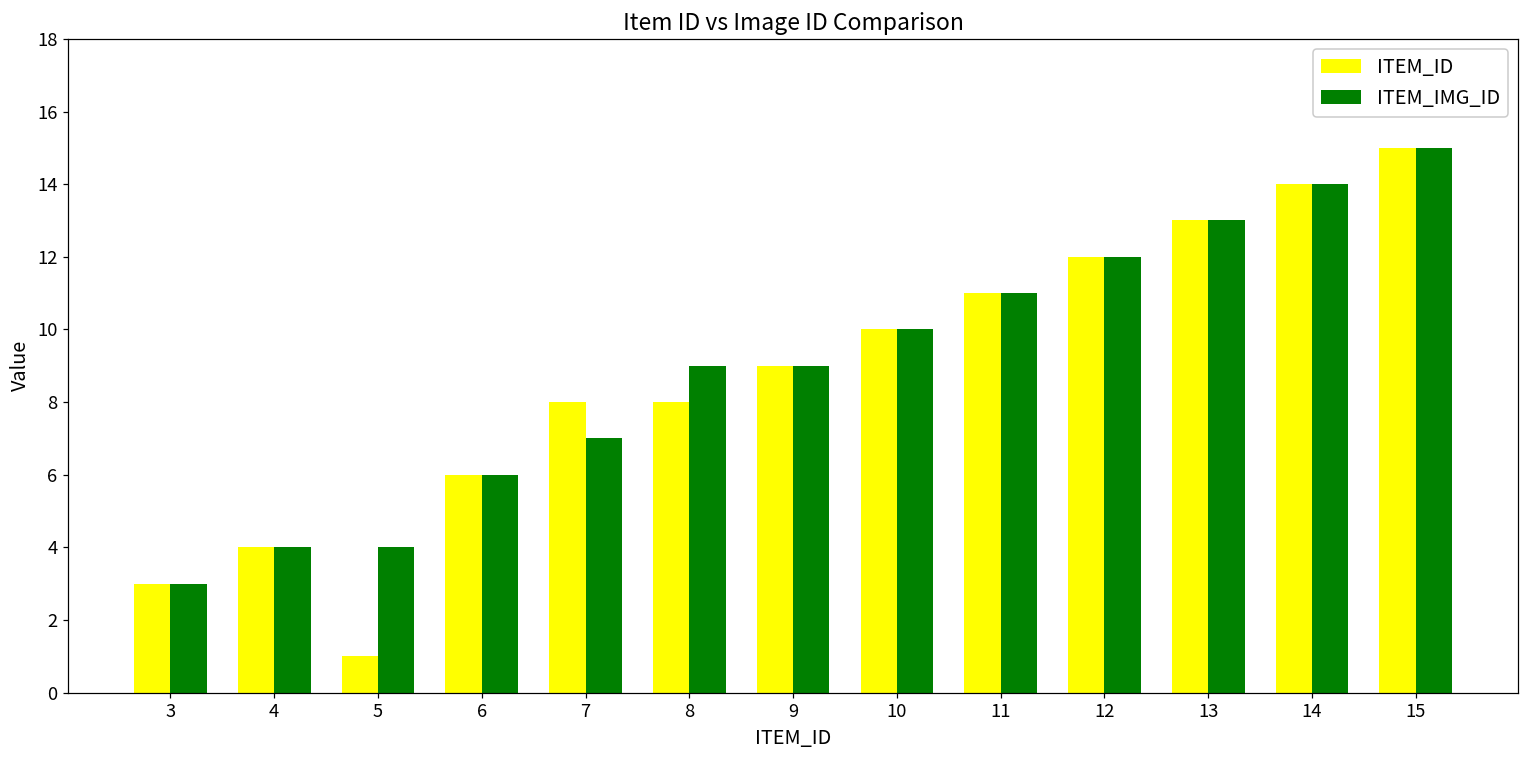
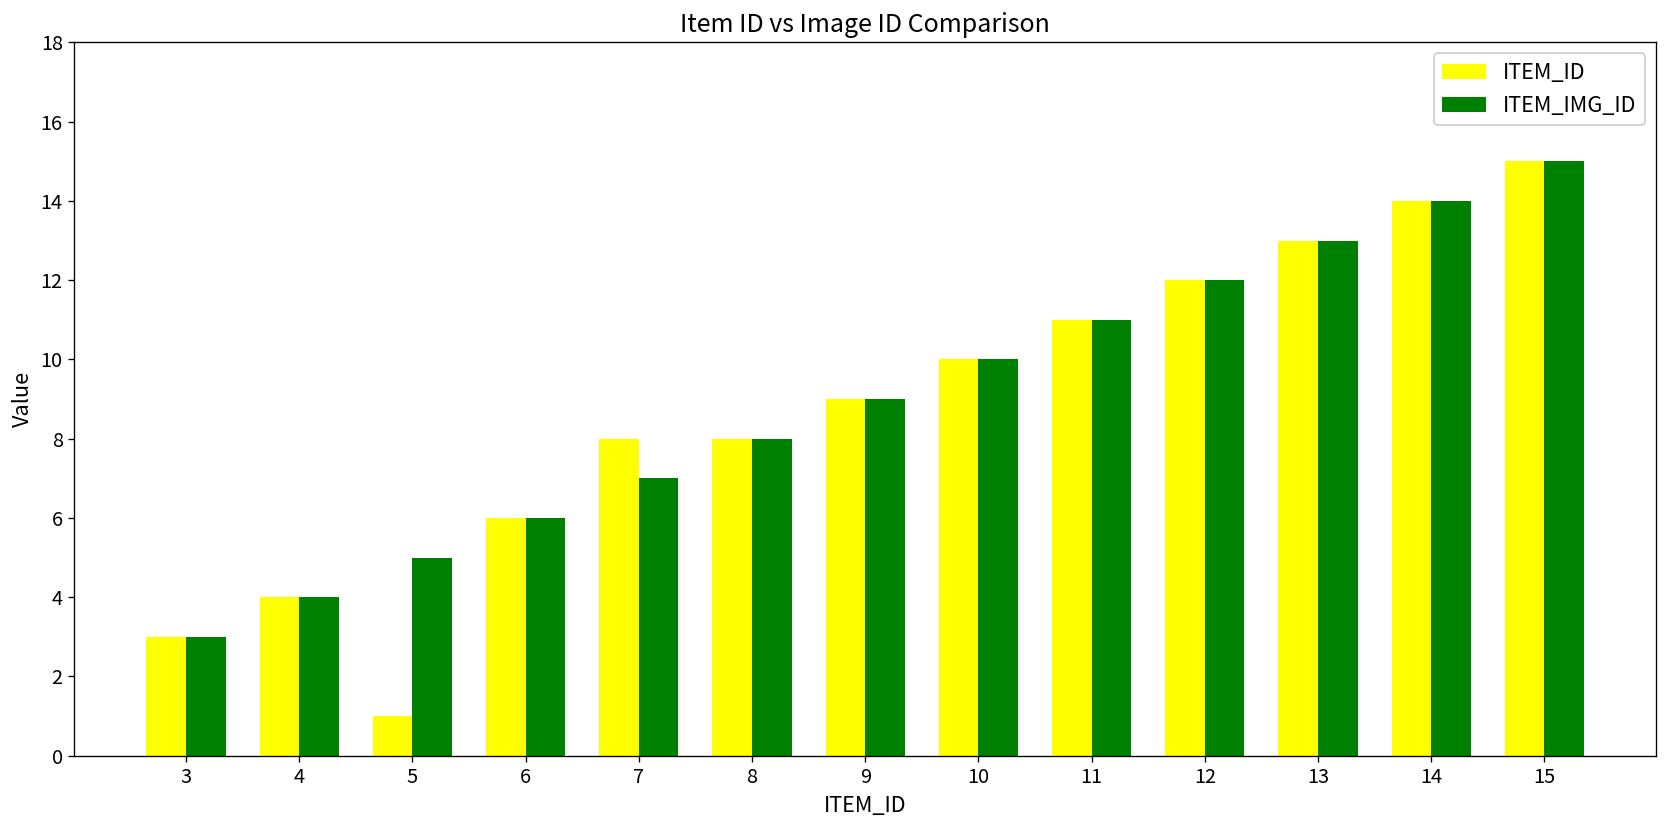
ITEM_IMG_ID, 5: 4 -> 5
ITEM_IMG_ID, 8: 9 -> 8
